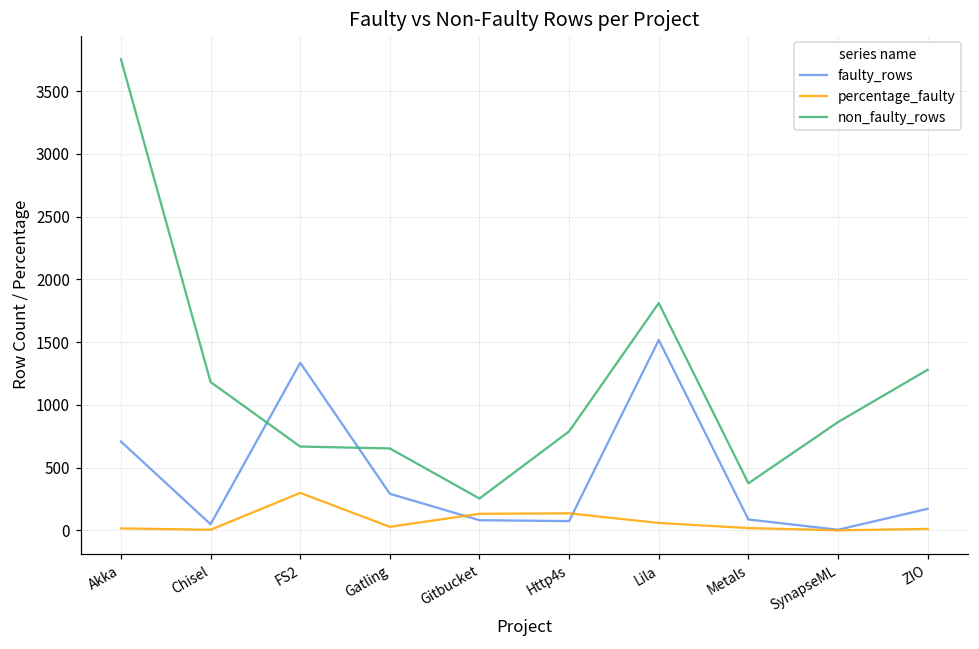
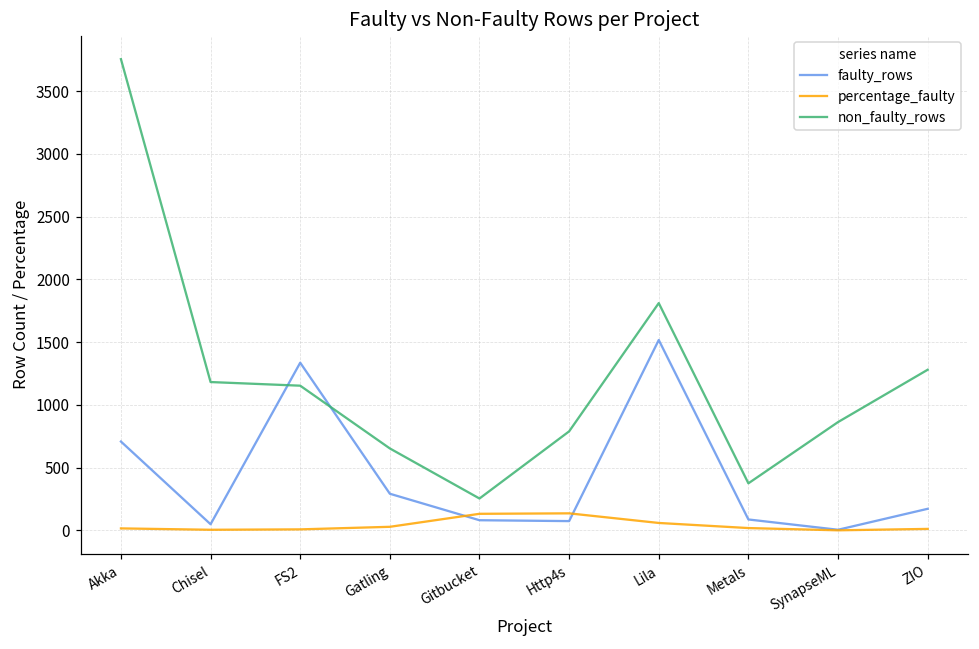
percentage_faulty, FS2: 300 -> 10
non_faulty_rows, FS2: 670 -> 1150
